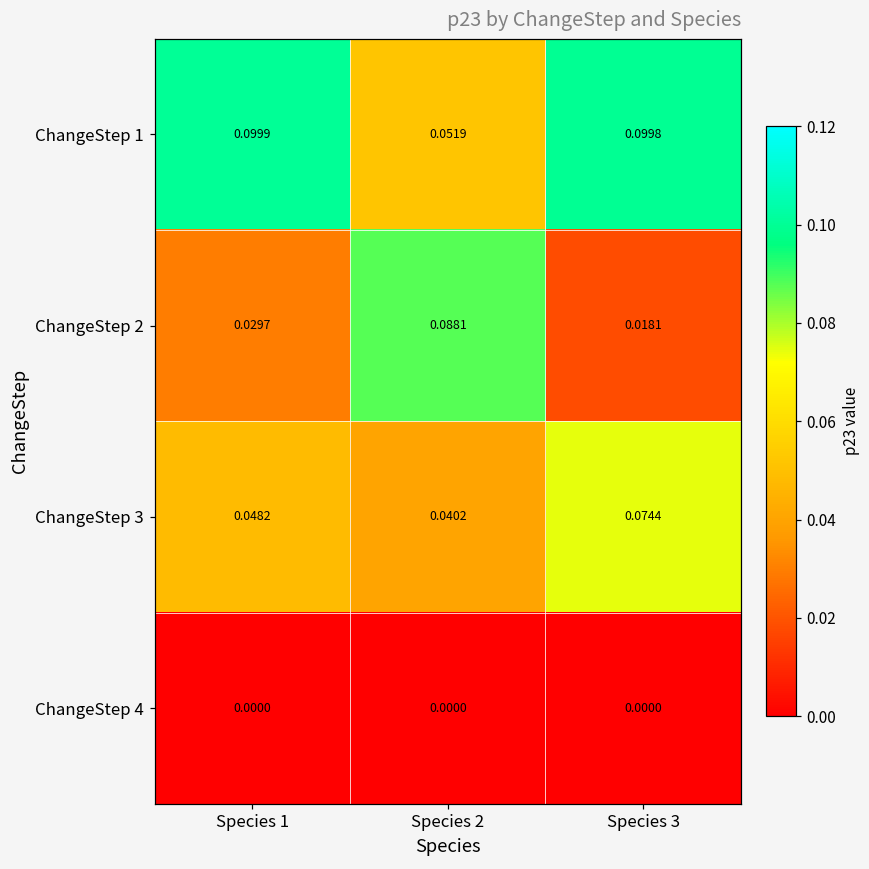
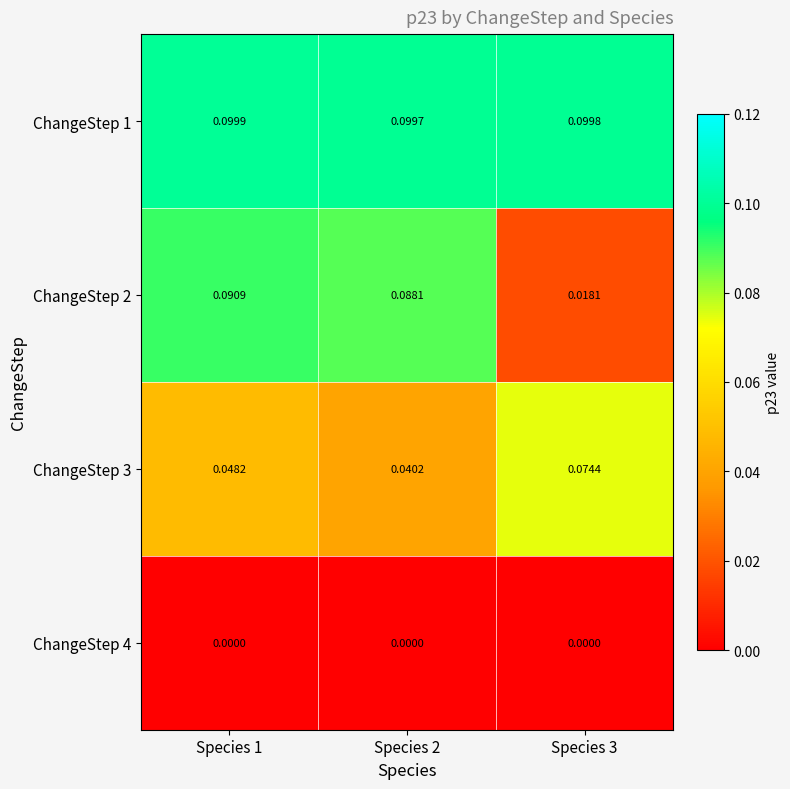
ChangeStep 1, Species 2: 0.0519 -> 0.0997
ChangeStep 2, Species 1: 0.0297 -> 0.0909
